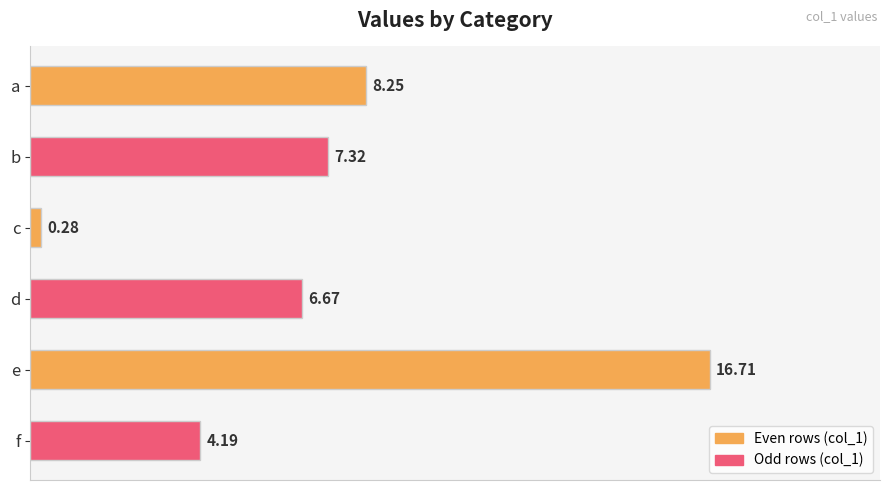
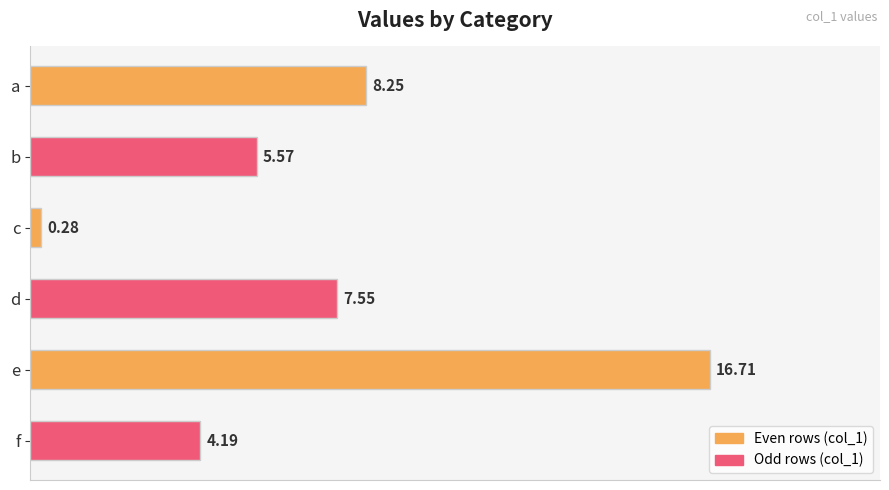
b: 7.32 -> 5.57
d: 6.67 -> 7.55
